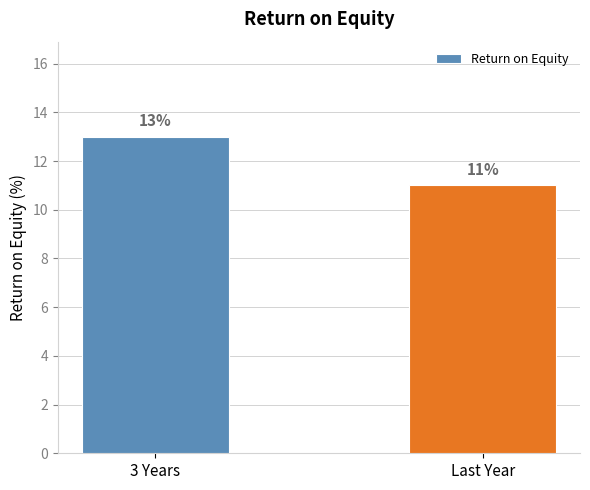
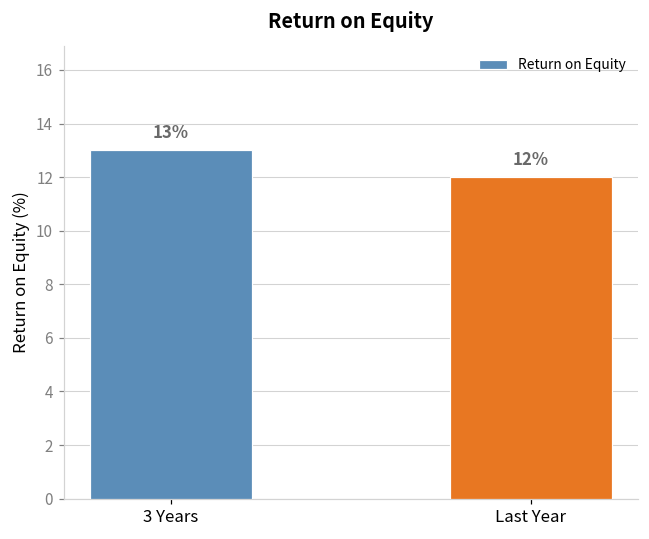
Last Year: 11% -> 12%
